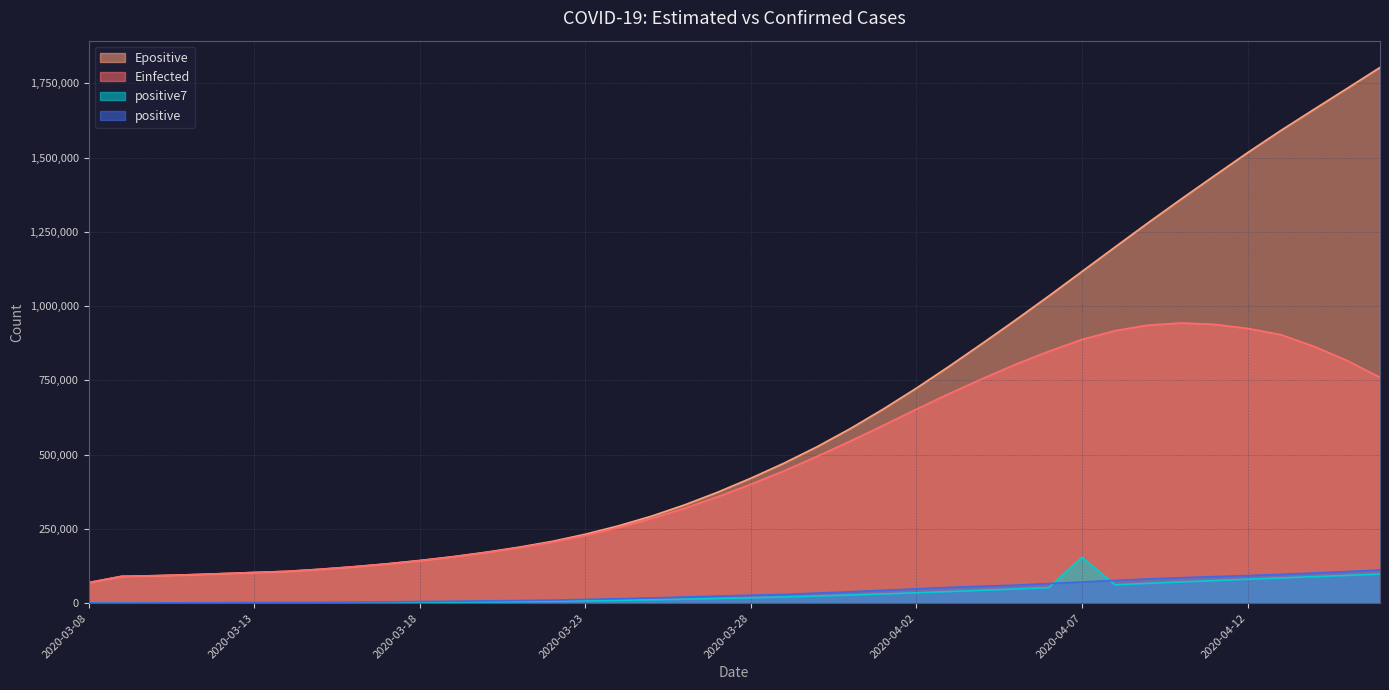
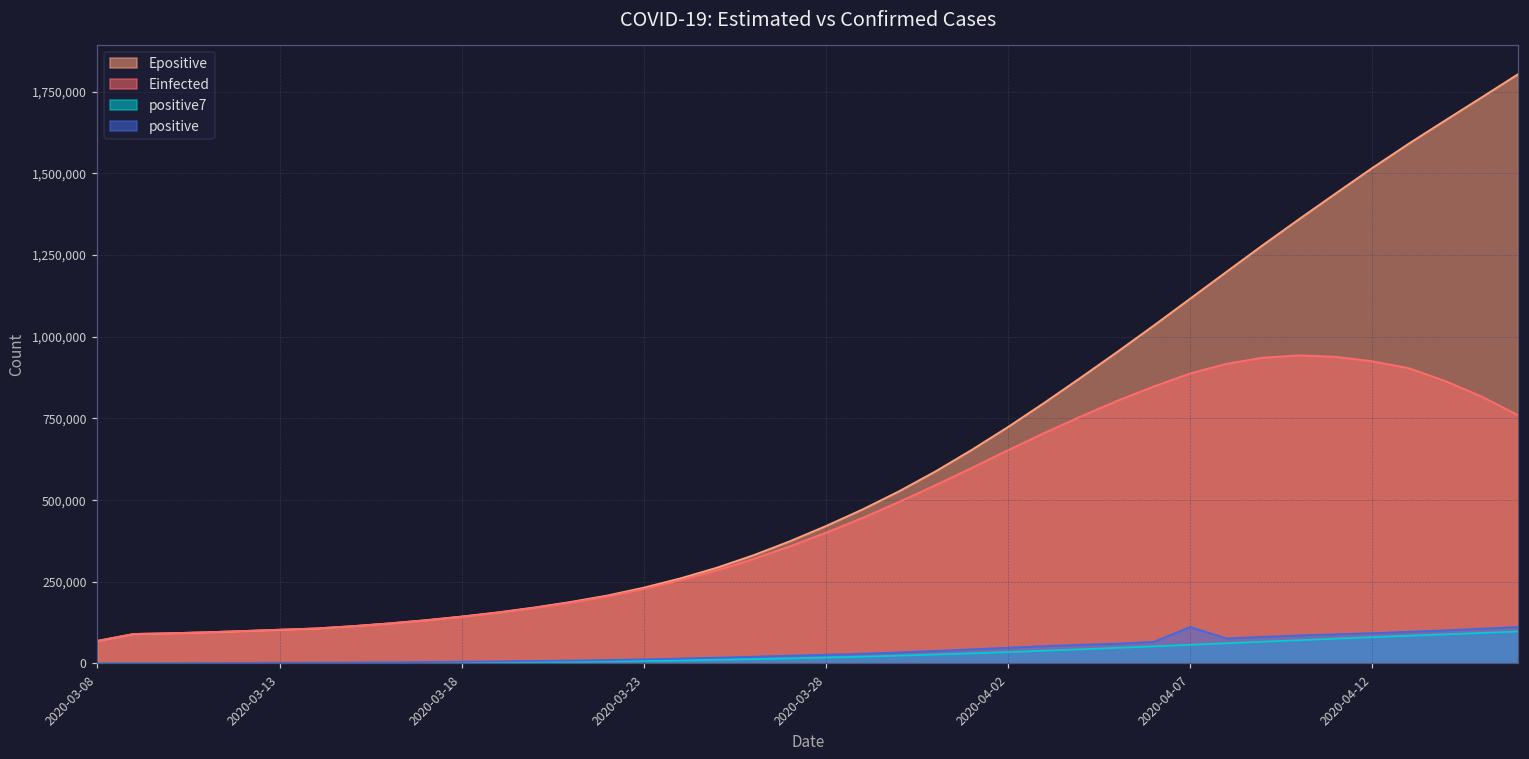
positive7, 2020-04-07: 150,000 -> 60,000
positive, 2020-04-07: 70,000 -> 110,000
